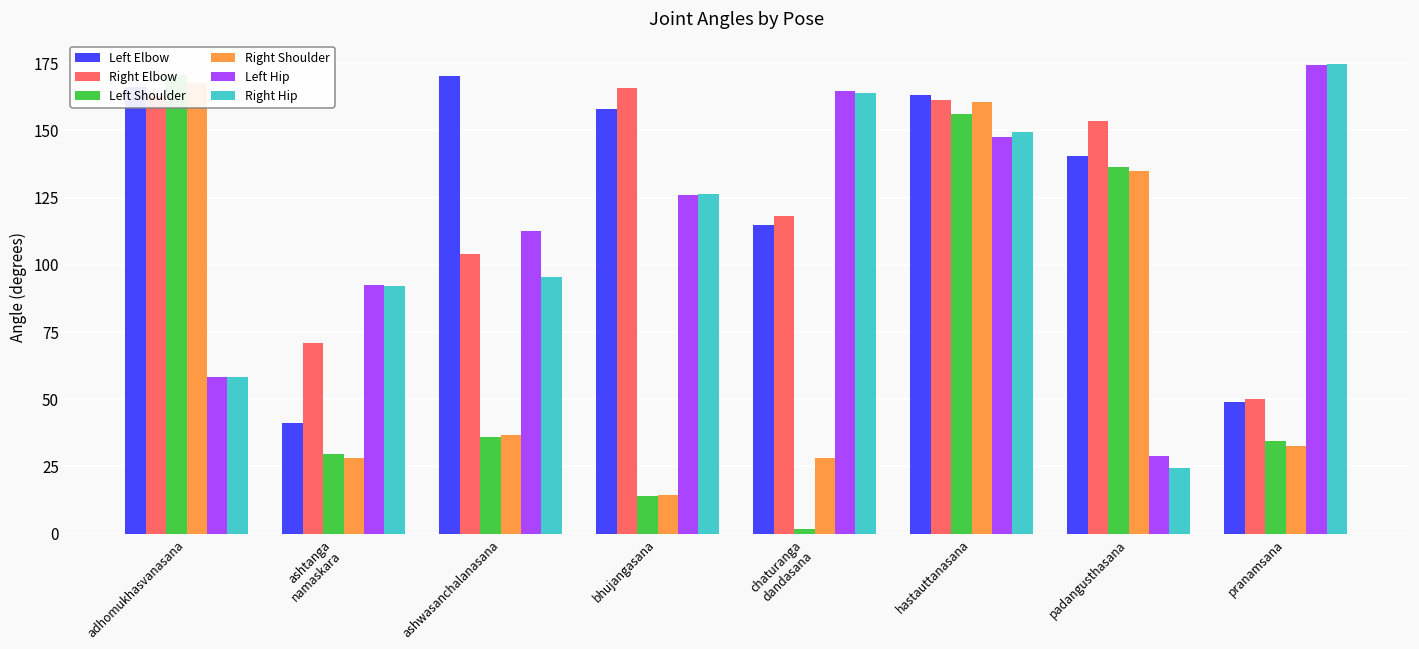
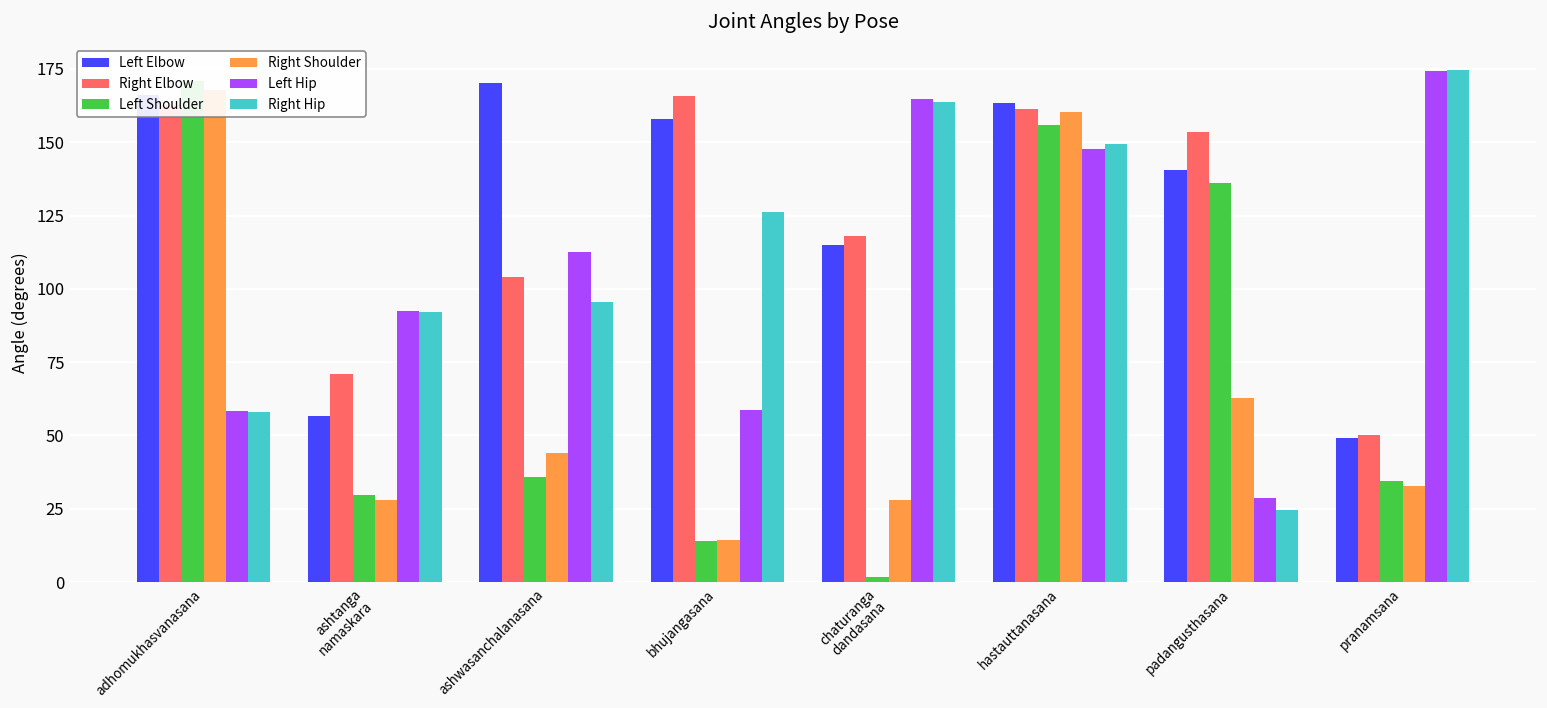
Left Elbow, ashtanga namaskara: 41 -> 57
Right Shoulder, ashwasanchalanasana: 37 -> 44
Left Hip, bhujangasana: 126 -> 59
Right Shoulder, padangusthasana: 135 -> 63
